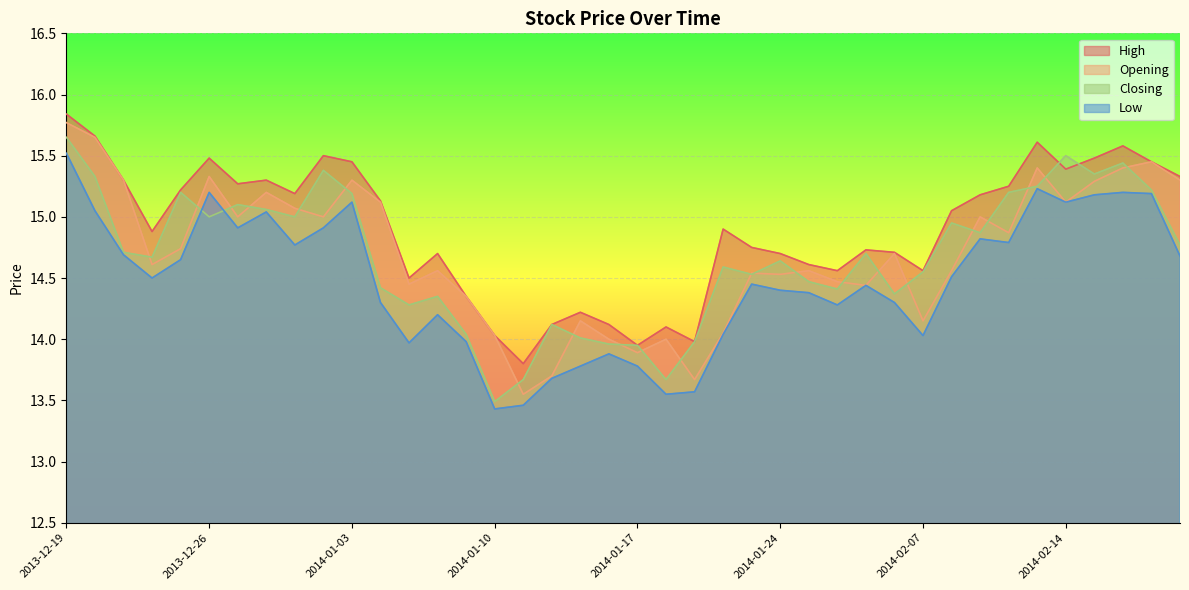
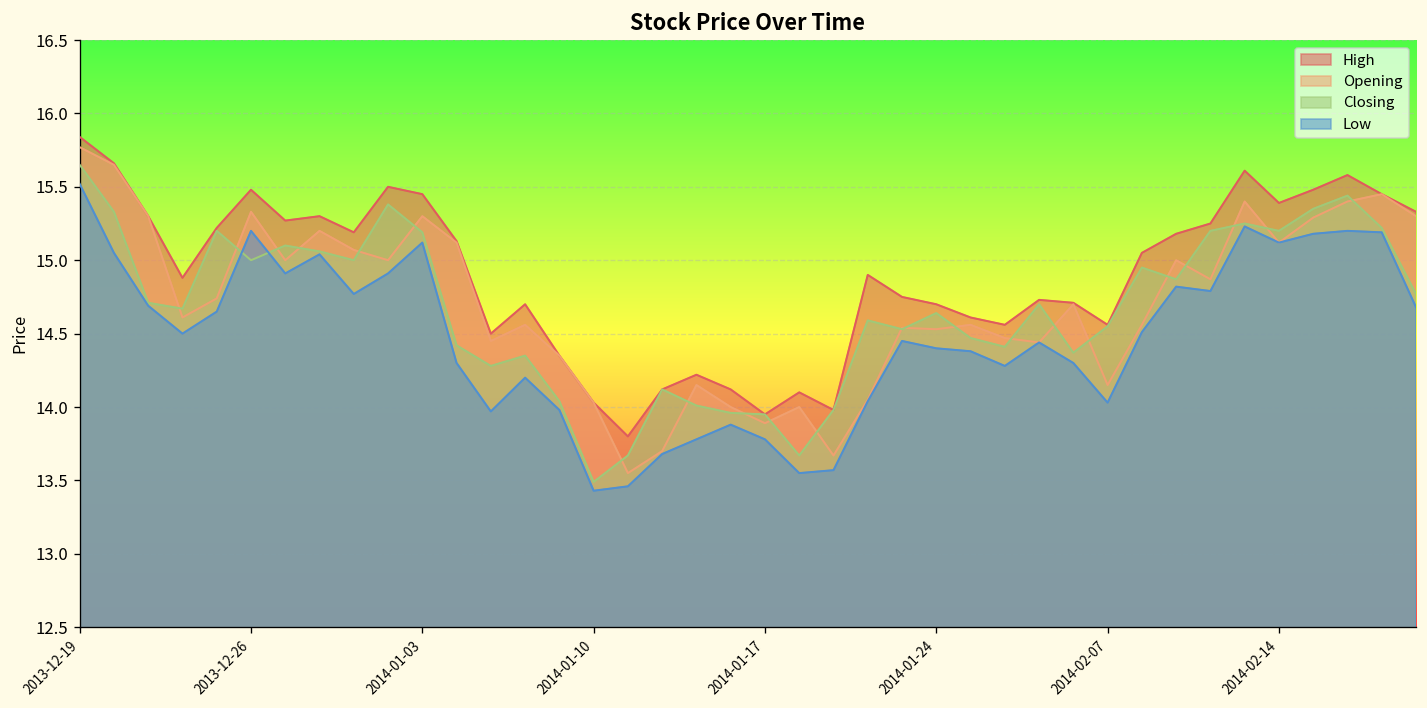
Closing, 2014-02-14: 15.5 -> 15.2
